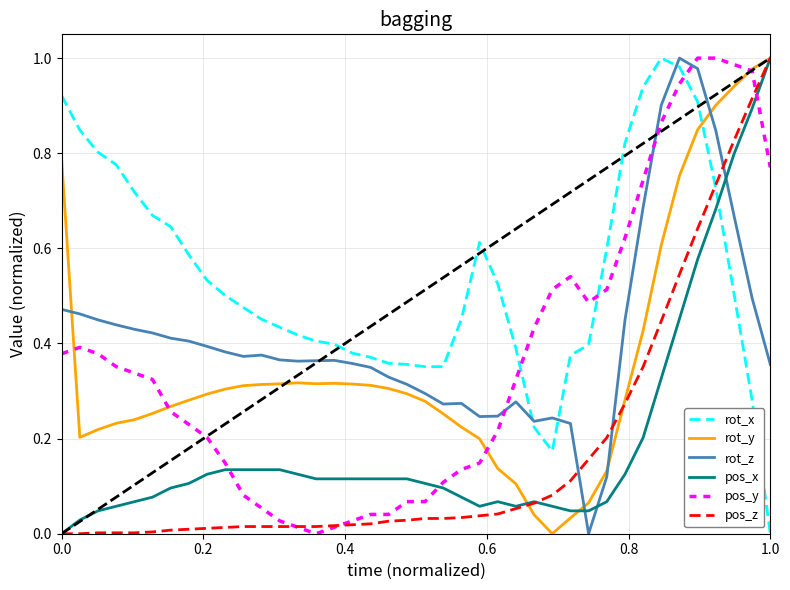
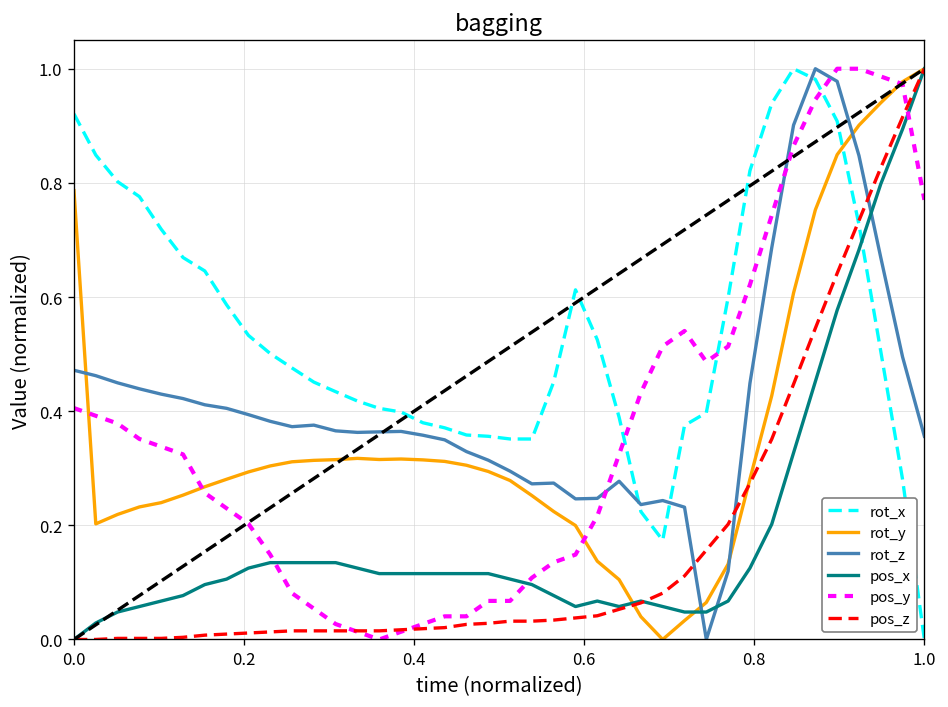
pos_y, 0.0: 0.38 -> 0.41
